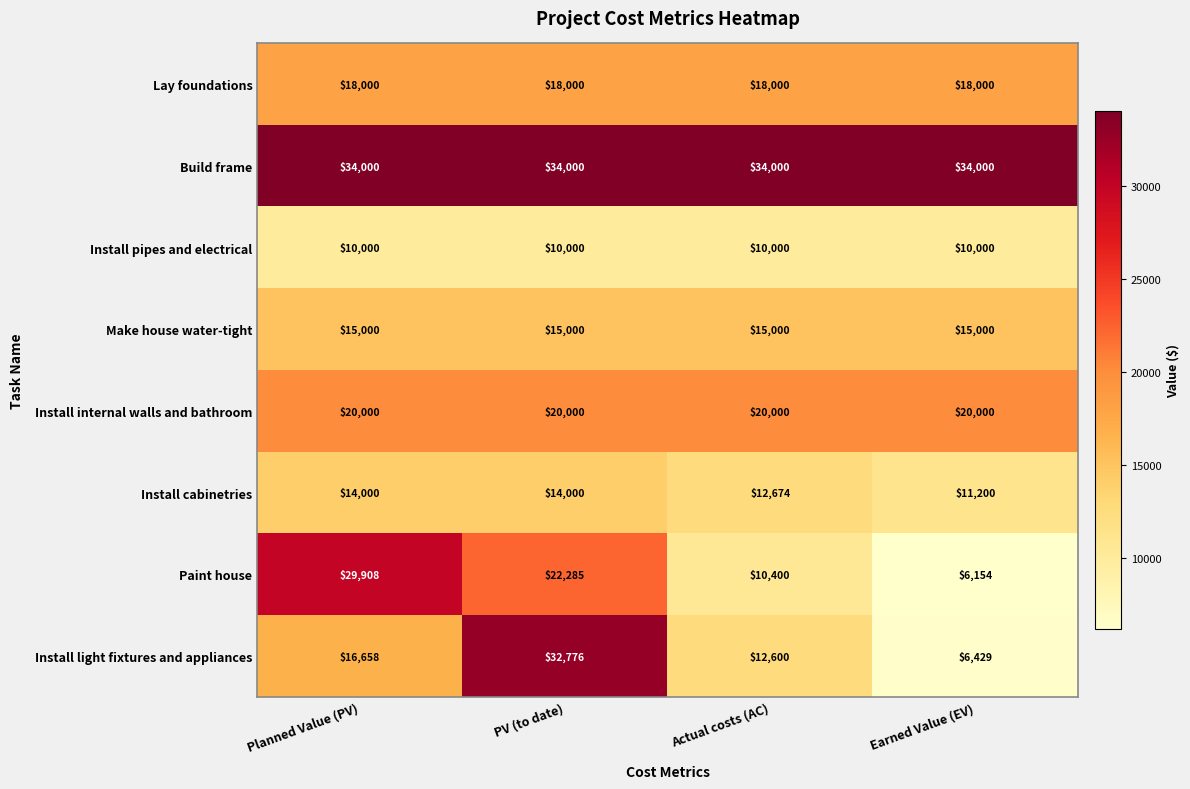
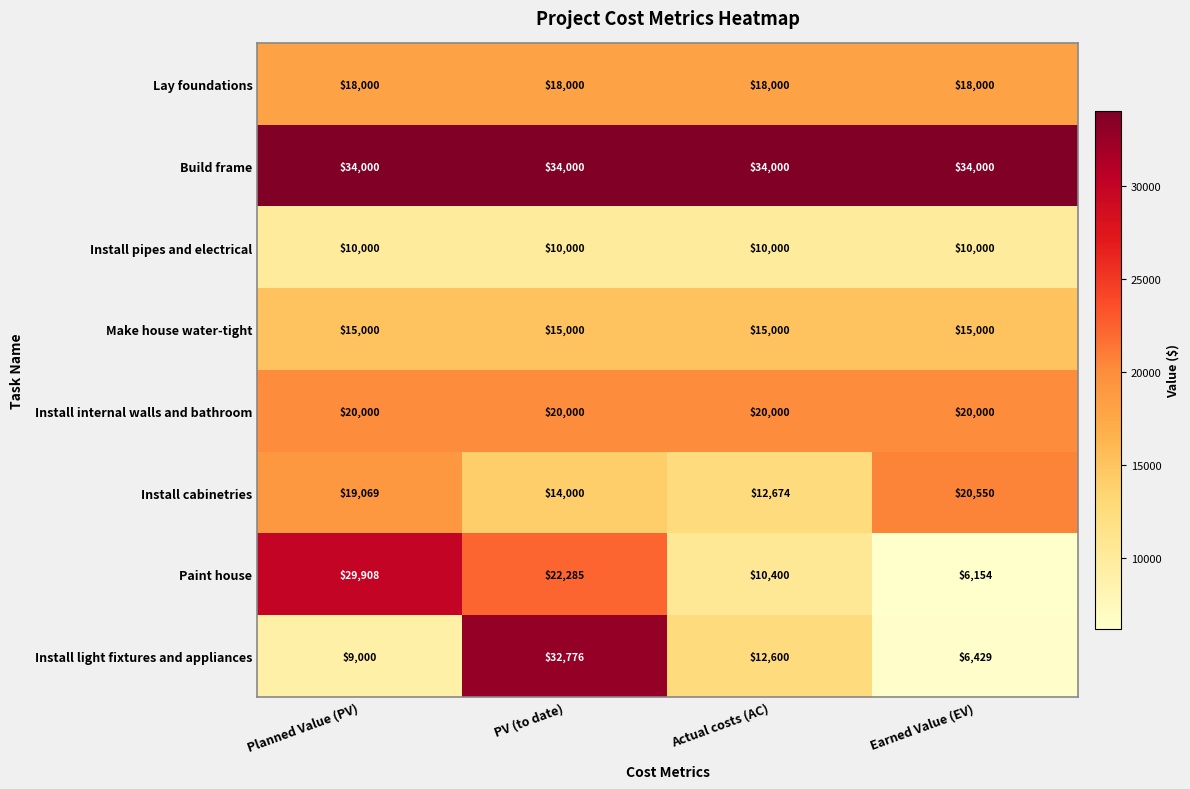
Install cabinetries, Planned Value (PV): $14,000 -> $19,069
Install cabinetries, Earned Value (EV): $11,200 -> $20,550
Install light fixtures and appliances, Planned Value (PV): $16,658 -> $9,000
